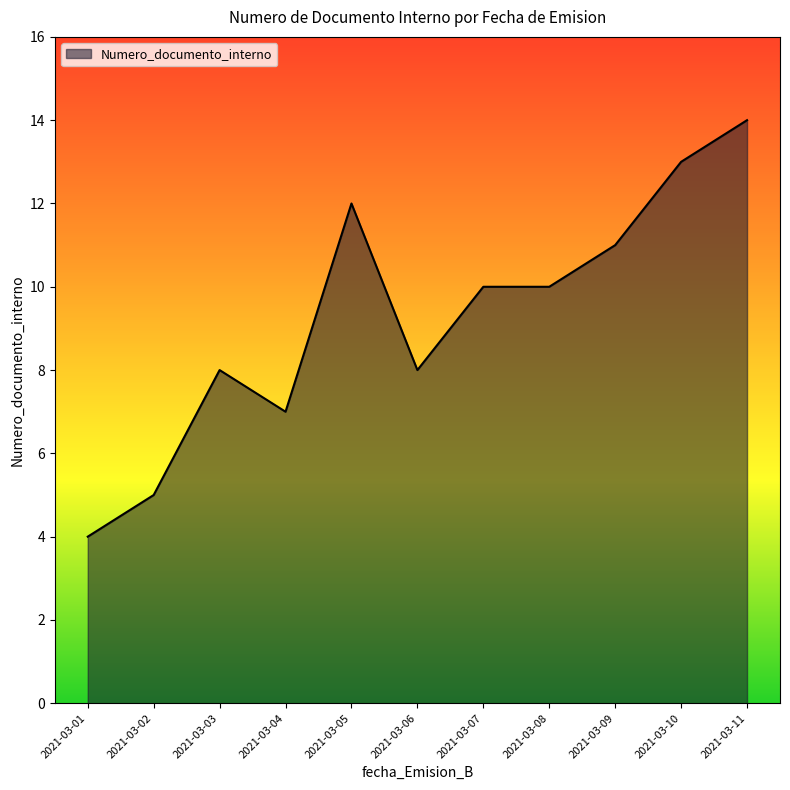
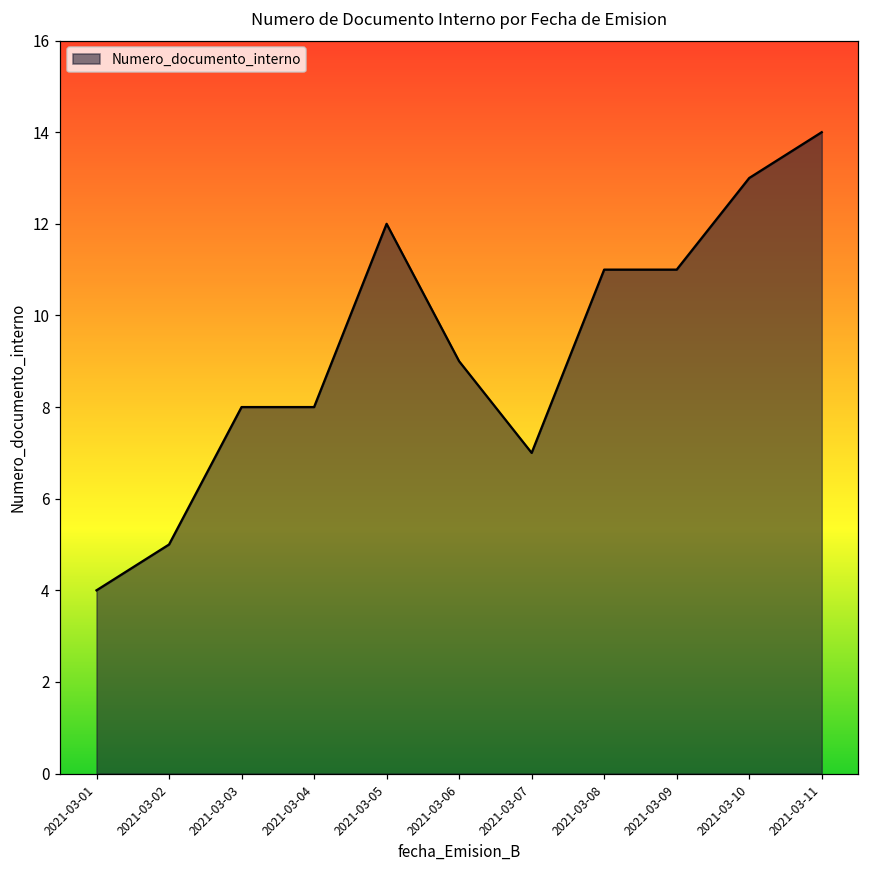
2021-03-04: 7 -> 8
2021-03-06: 8 -> 9
2021-03-07: 10 -> 7
2021-03-08: 10 -> 11
